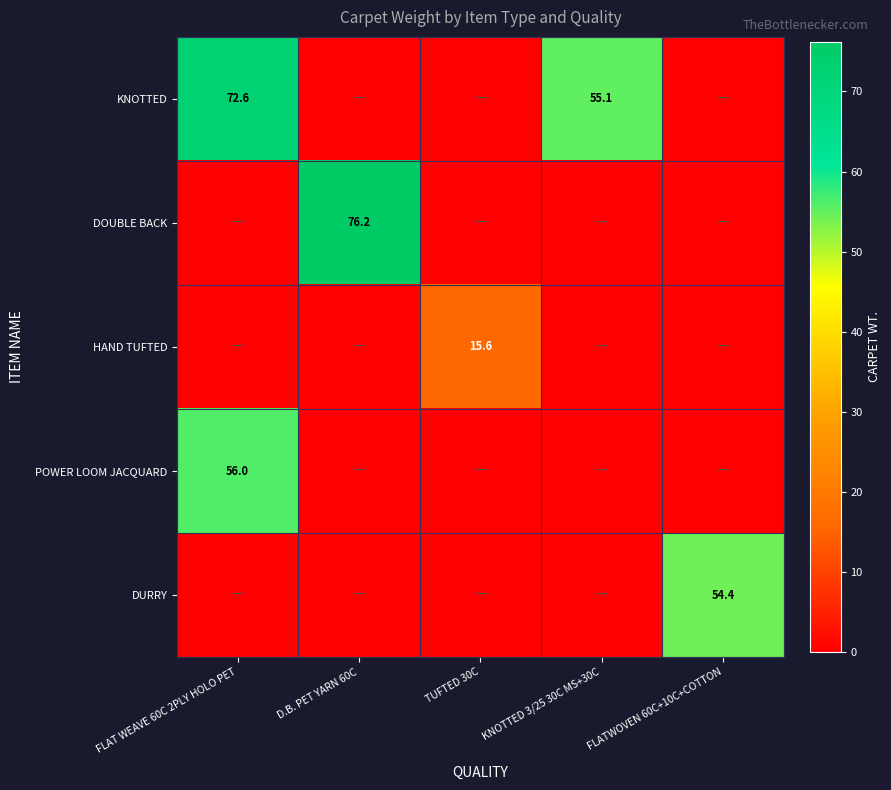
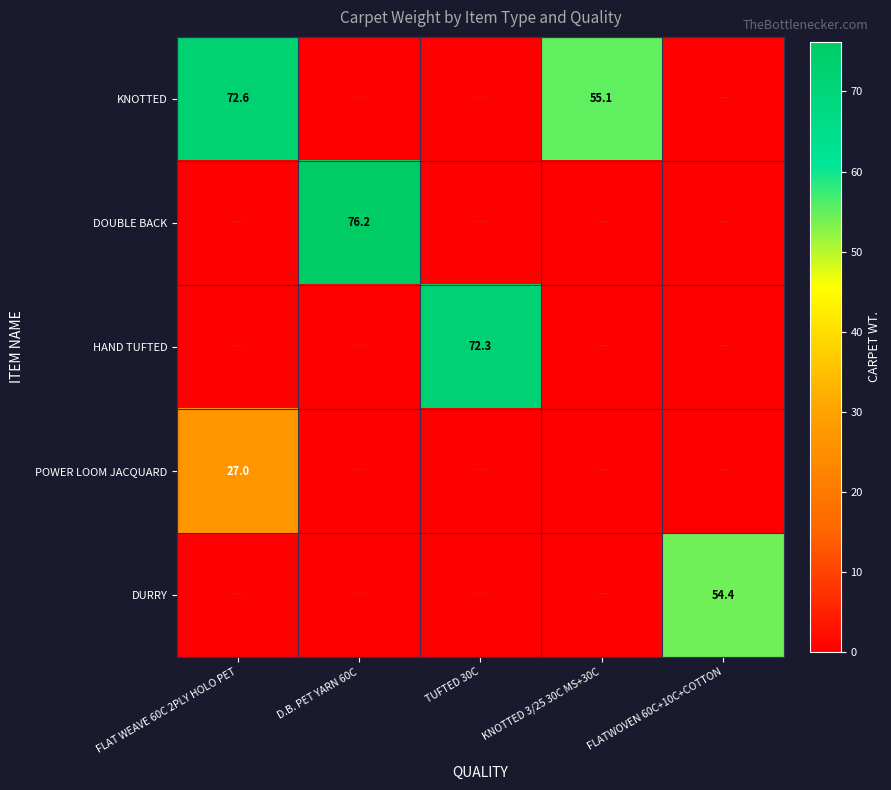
HAND TUFTED, TUFTED 30C: 15.6 -> 72.3
POWER LOOM JACQUARD, FLAT WEAVE 60C 2PLY HOLO PET: 56.0 -> 27.0
